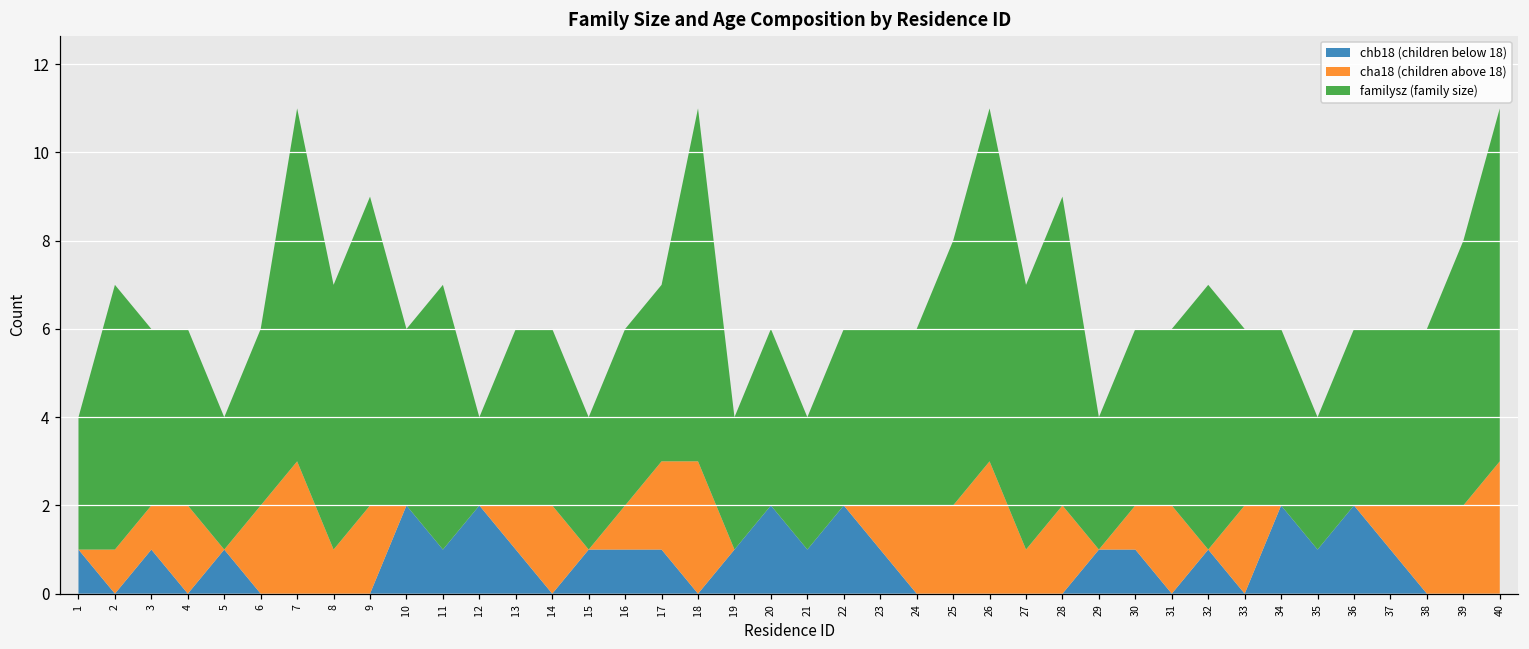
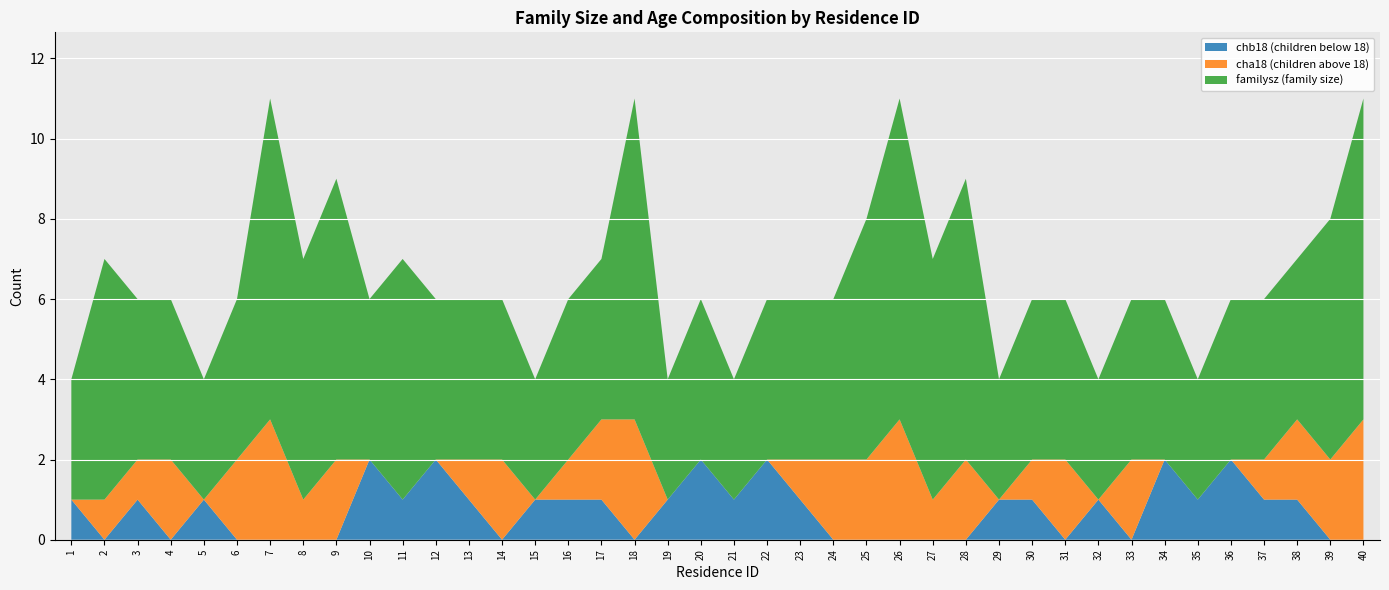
familysz (family size), 12: 2 -> 4
familysz (family size), 32: 6 -> 3
chb18 (children below 18), 38: 0 -> 1
